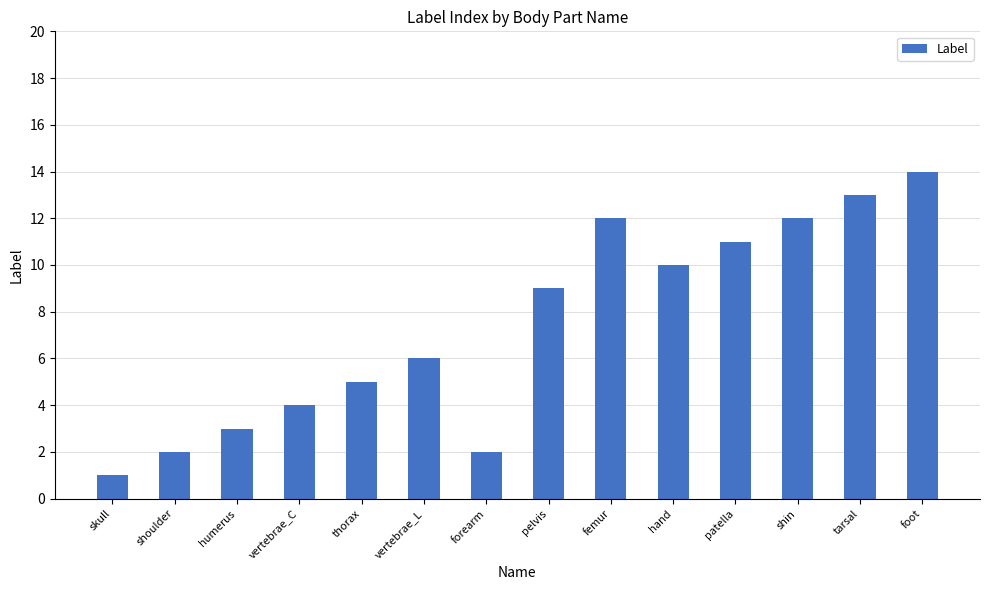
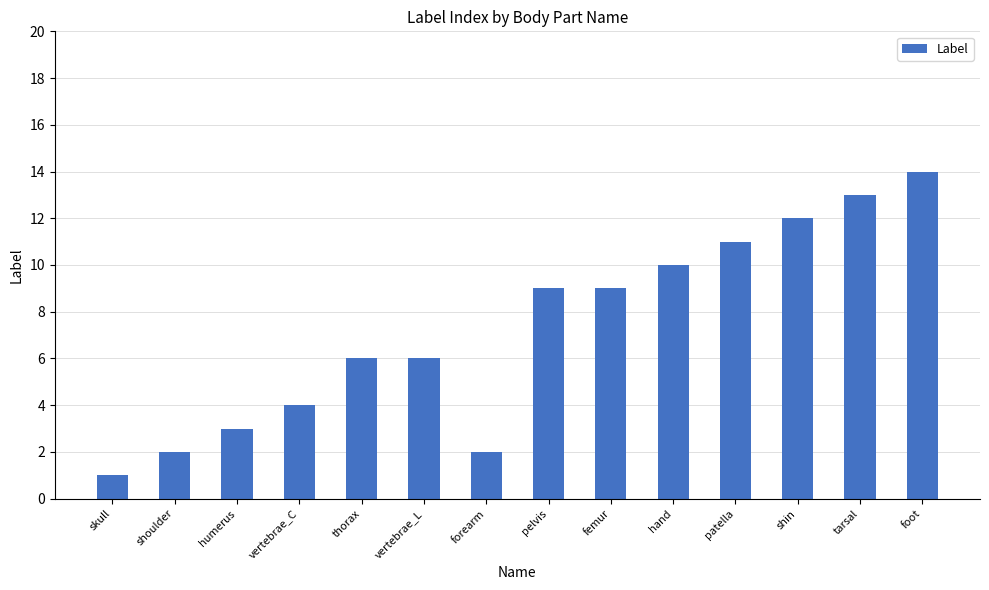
thorax: 5 -> 6
femur: 12 -> 9
